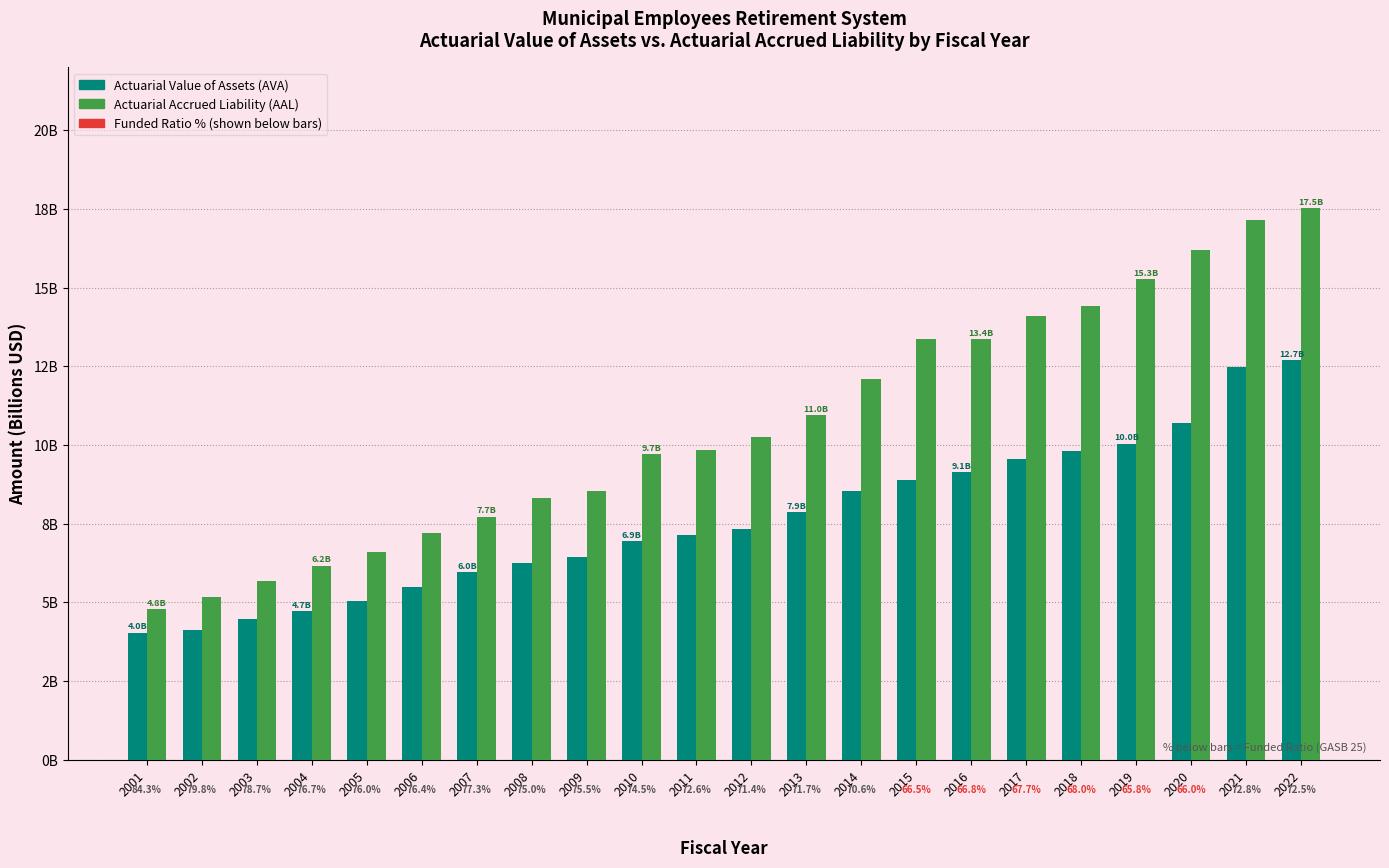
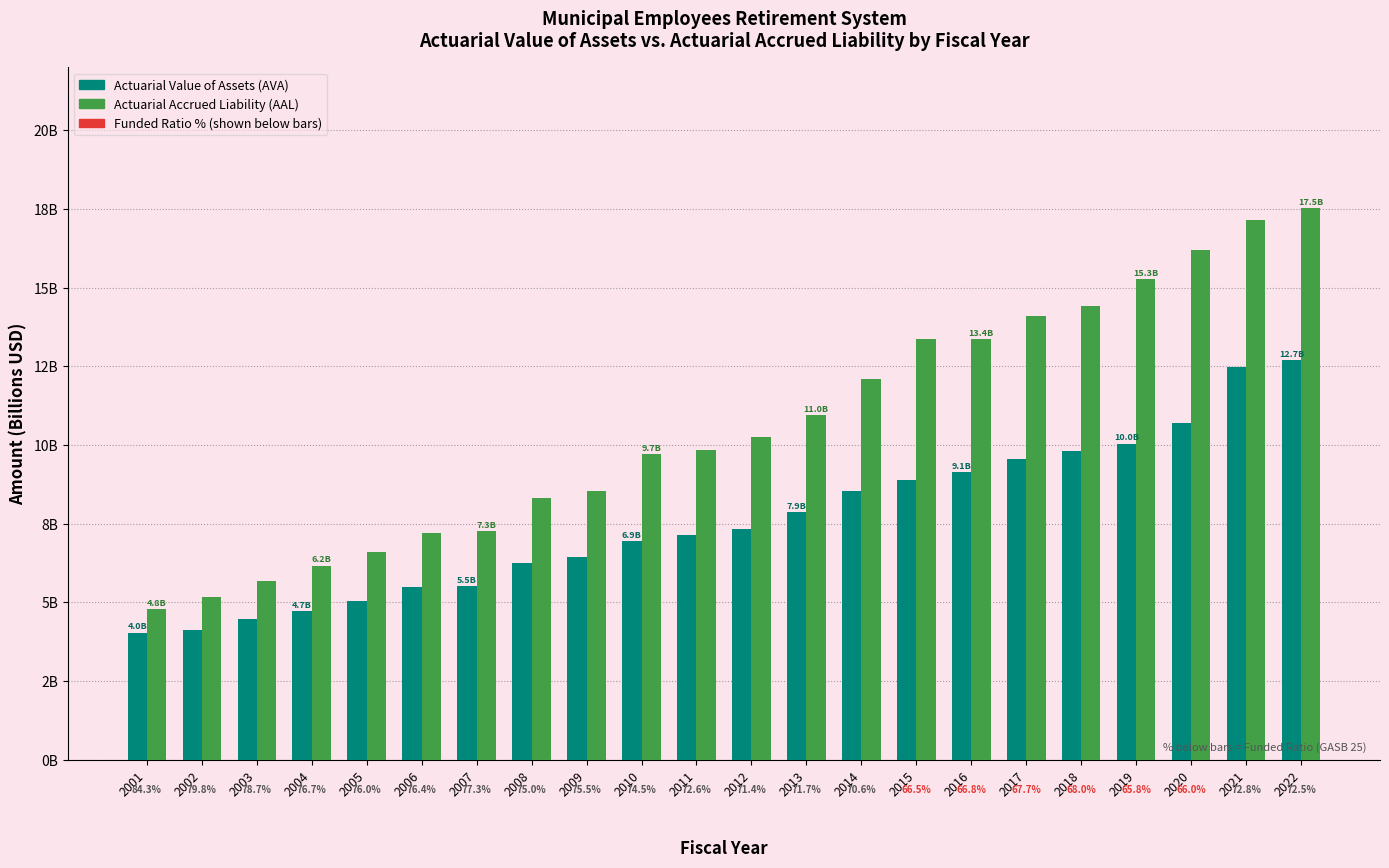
Actuarial Value of Assets (AVA), 2007: 6.0B -> 5.5B
Actuarial Accrued Liability (AAL), 2007: 7.7B -> 7.3B
